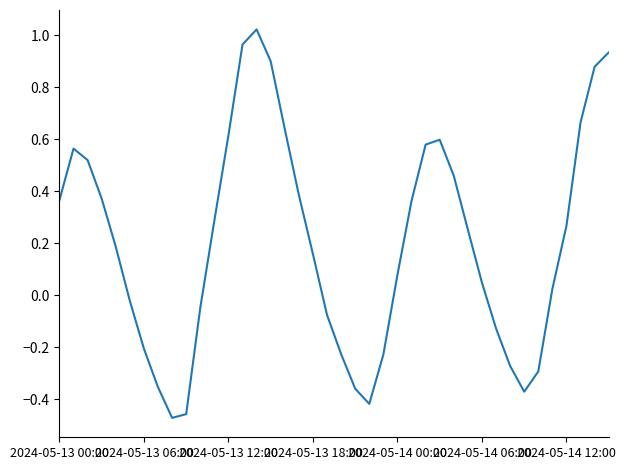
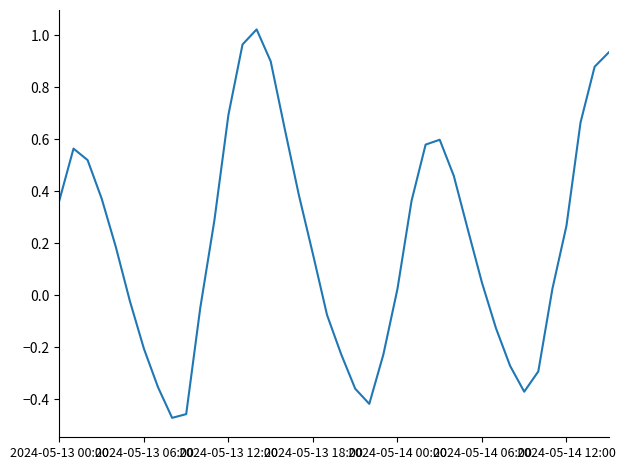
2024-05-13 12:00: 0.62 -> 0.69
2024-05-14 00:00: 0.08 -> 0.02
